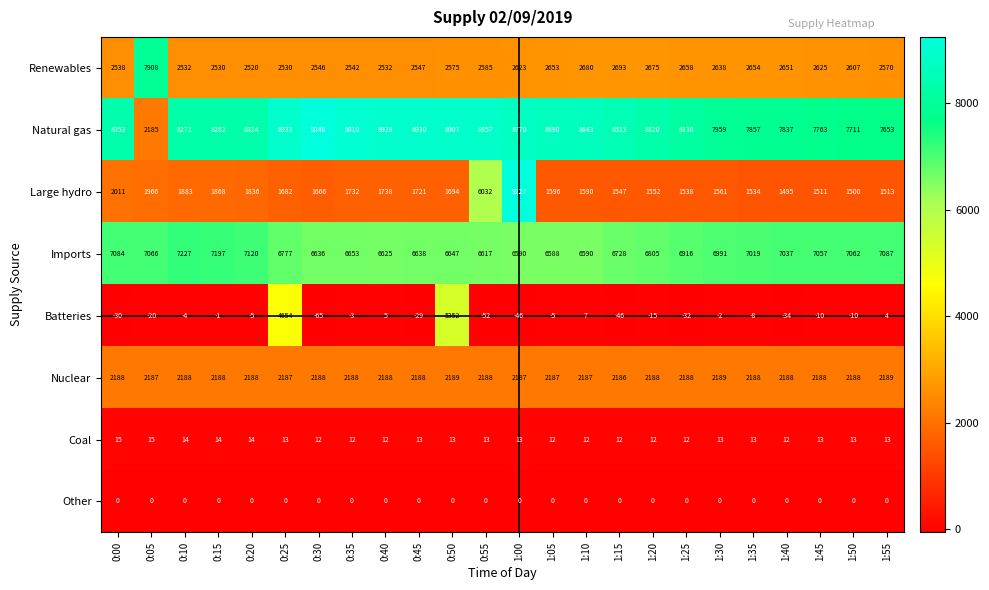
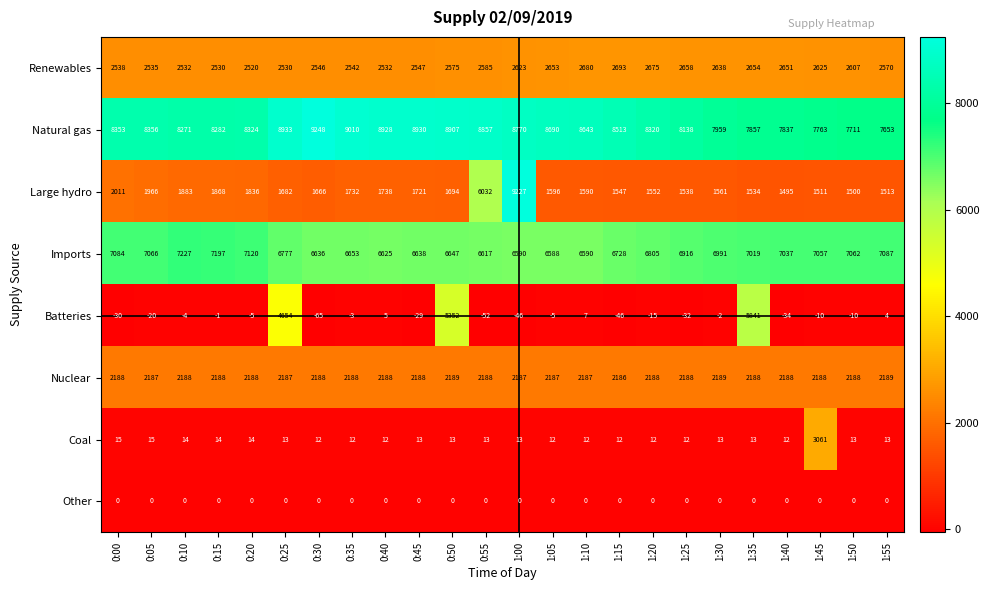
Renewables, 0:05: 7908 -> 2535
Natural gas, 0:05: 2185 -> 8356
Batteries, 1:35: -8 -> 5841
Coal, 1:45: 13 -> 3061
